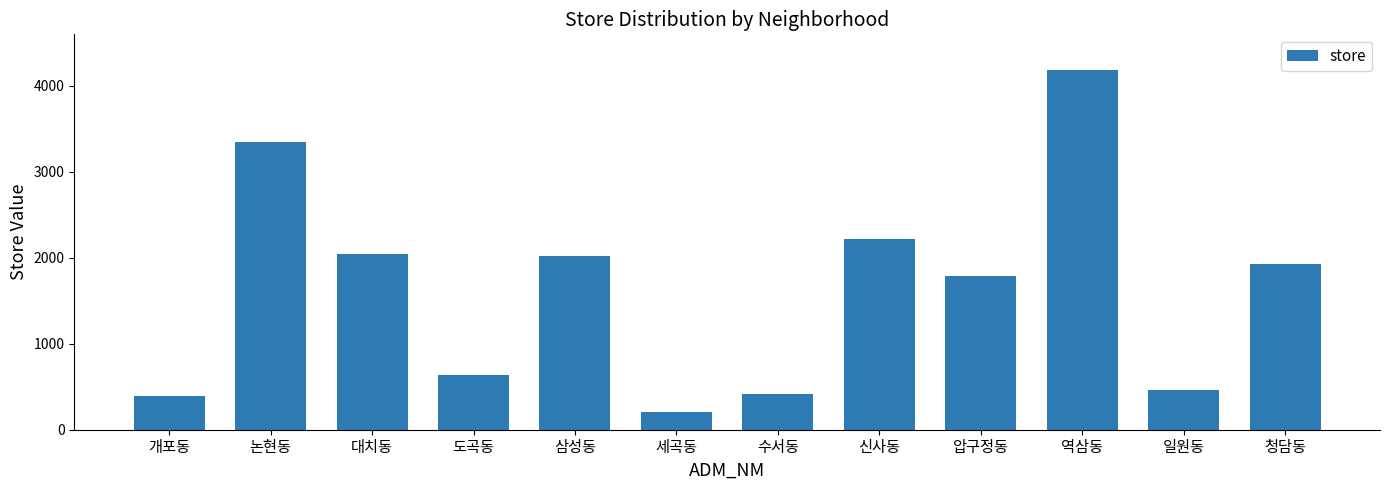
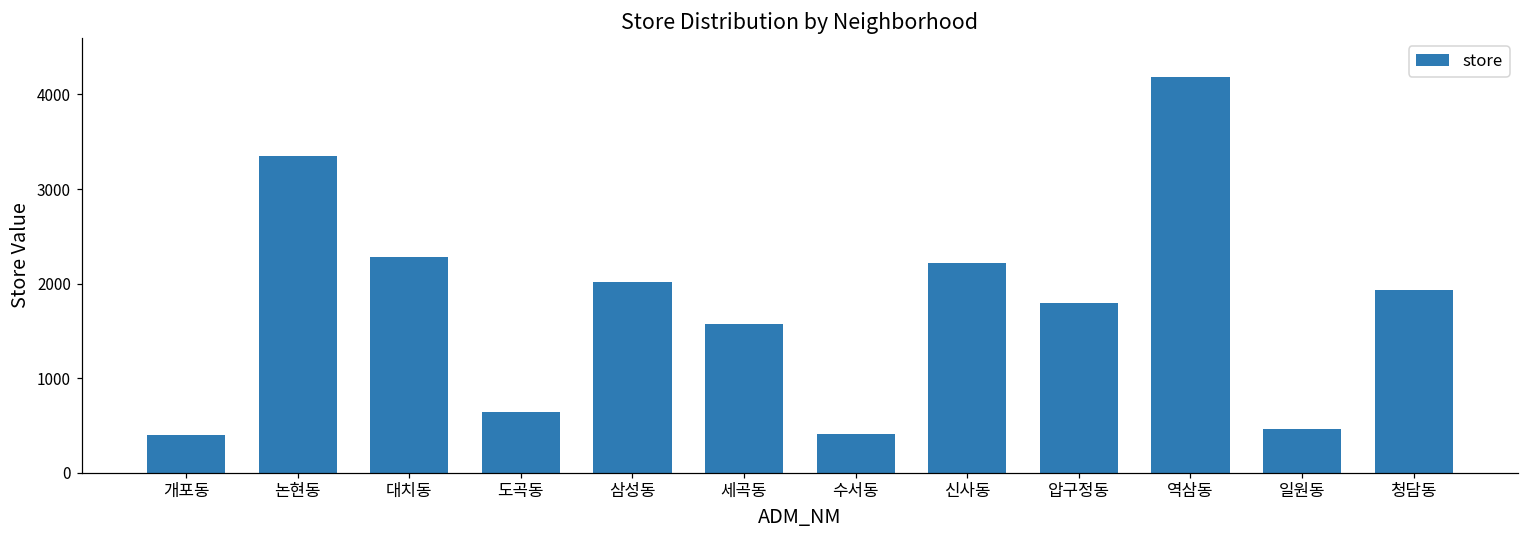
대치동: 2000 -> 2300
세곡동: 200 -> 1600
